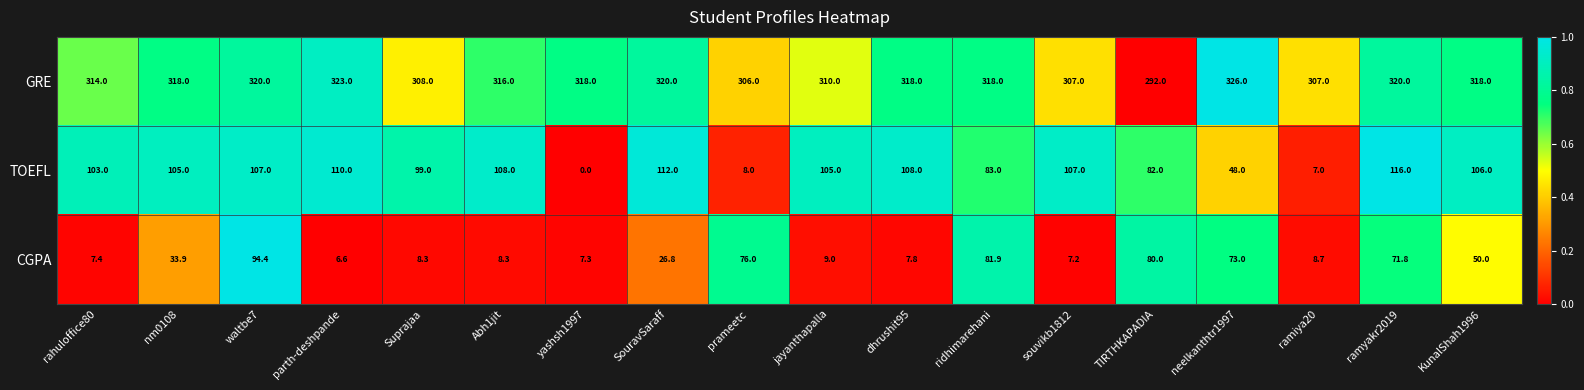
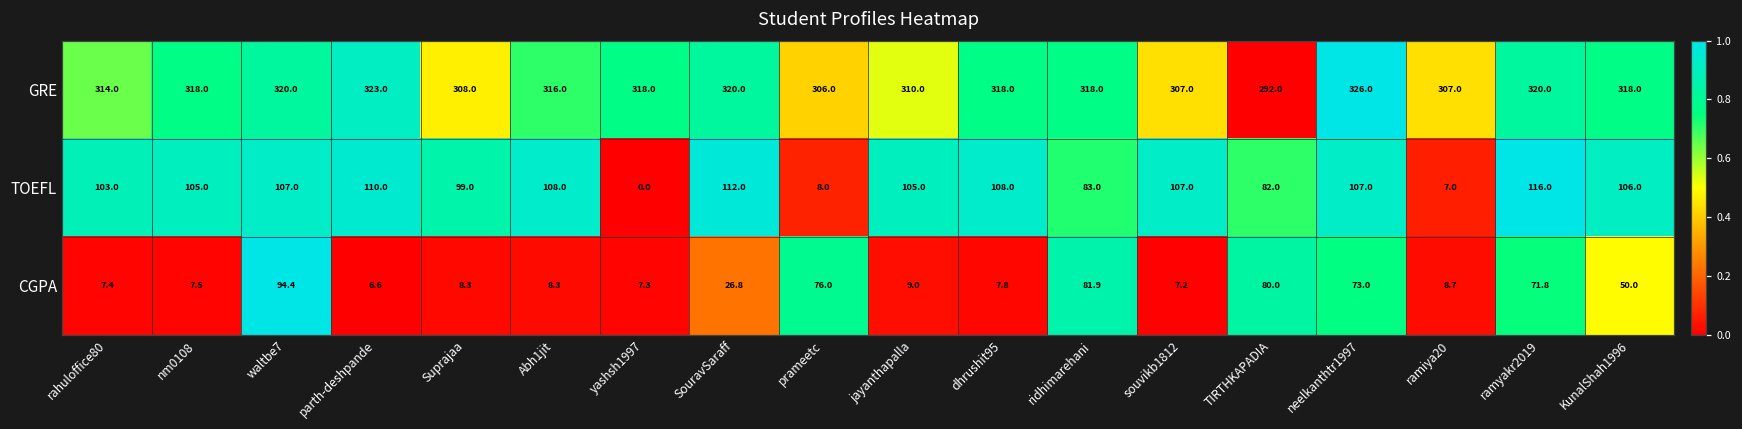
TOEFL, neelkanthtr1997: 48.0 -> 107.0
CGPA, nm0108: 33.9 -> 7.5
